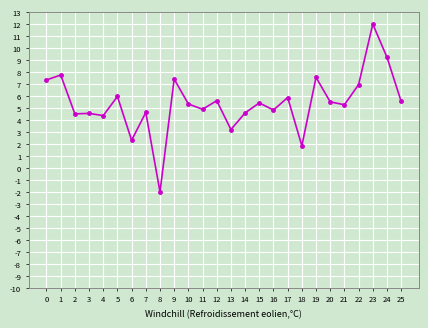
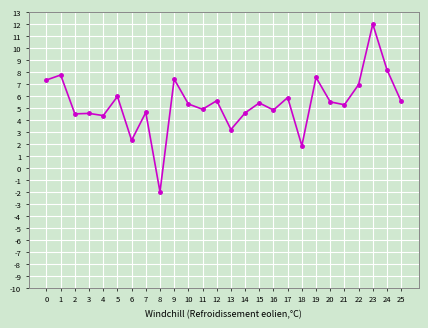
24: 9.2 -> 8.2
